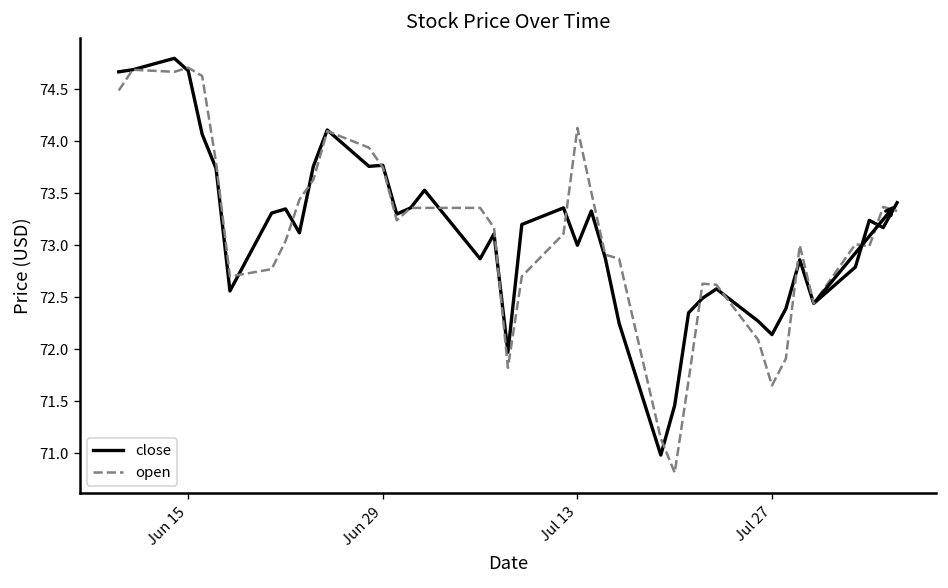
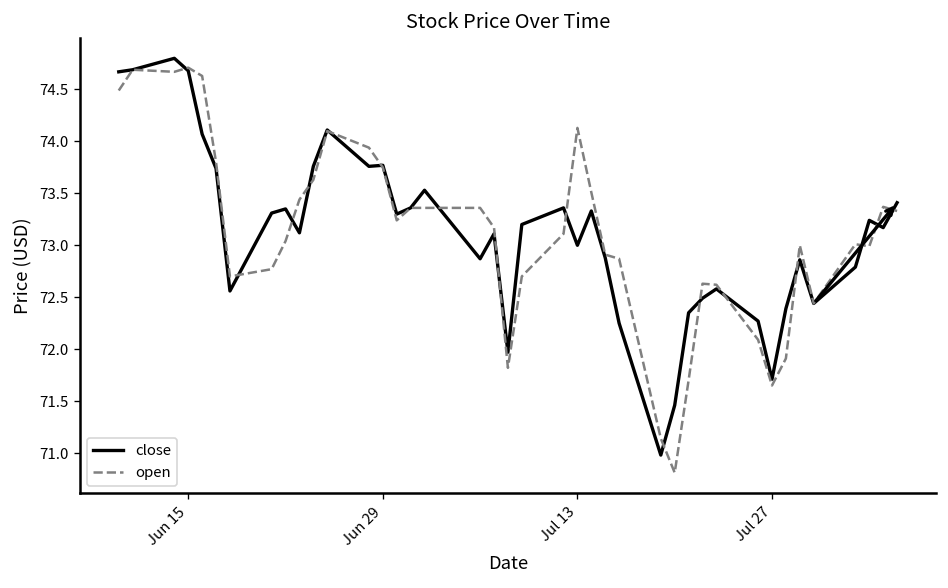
close, Jul 27: 72.1 -> 71.7
